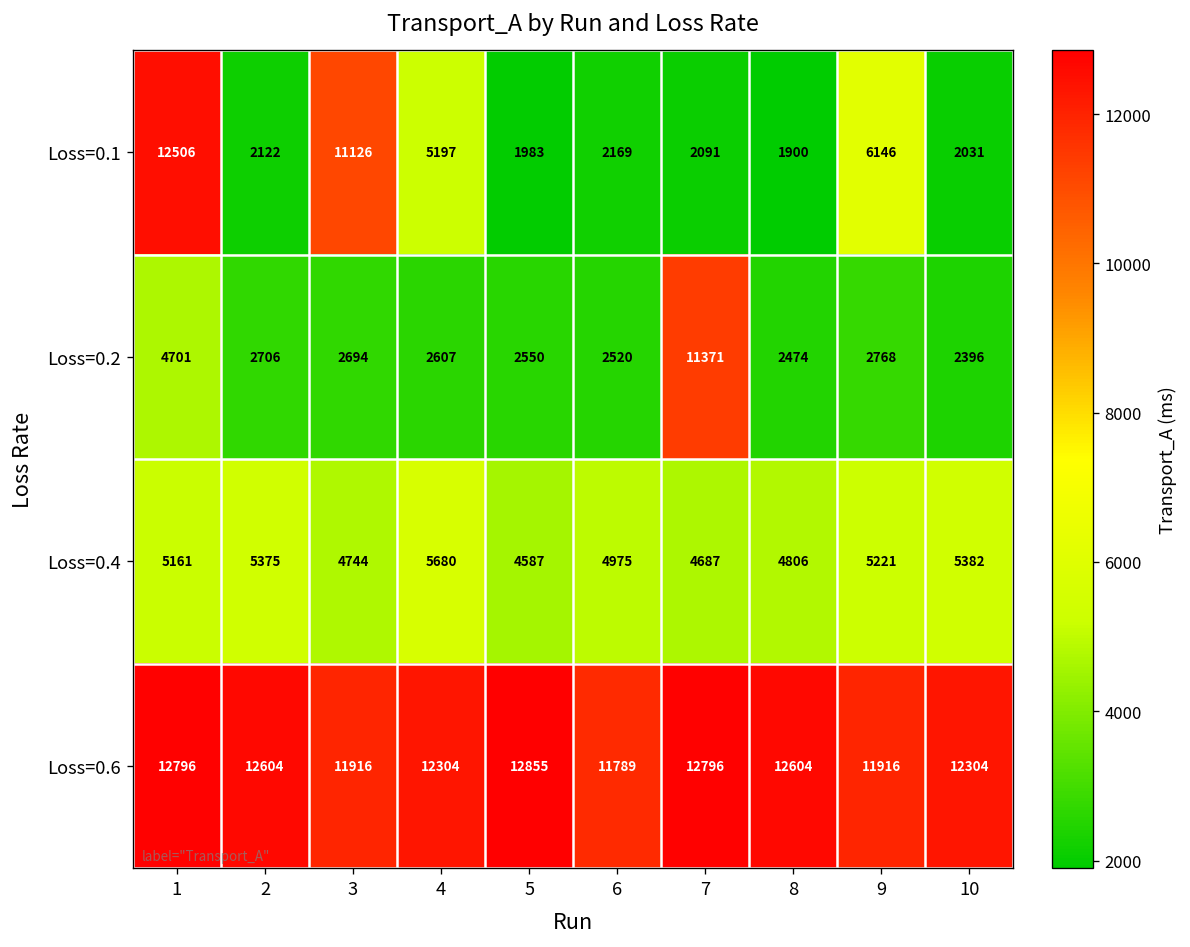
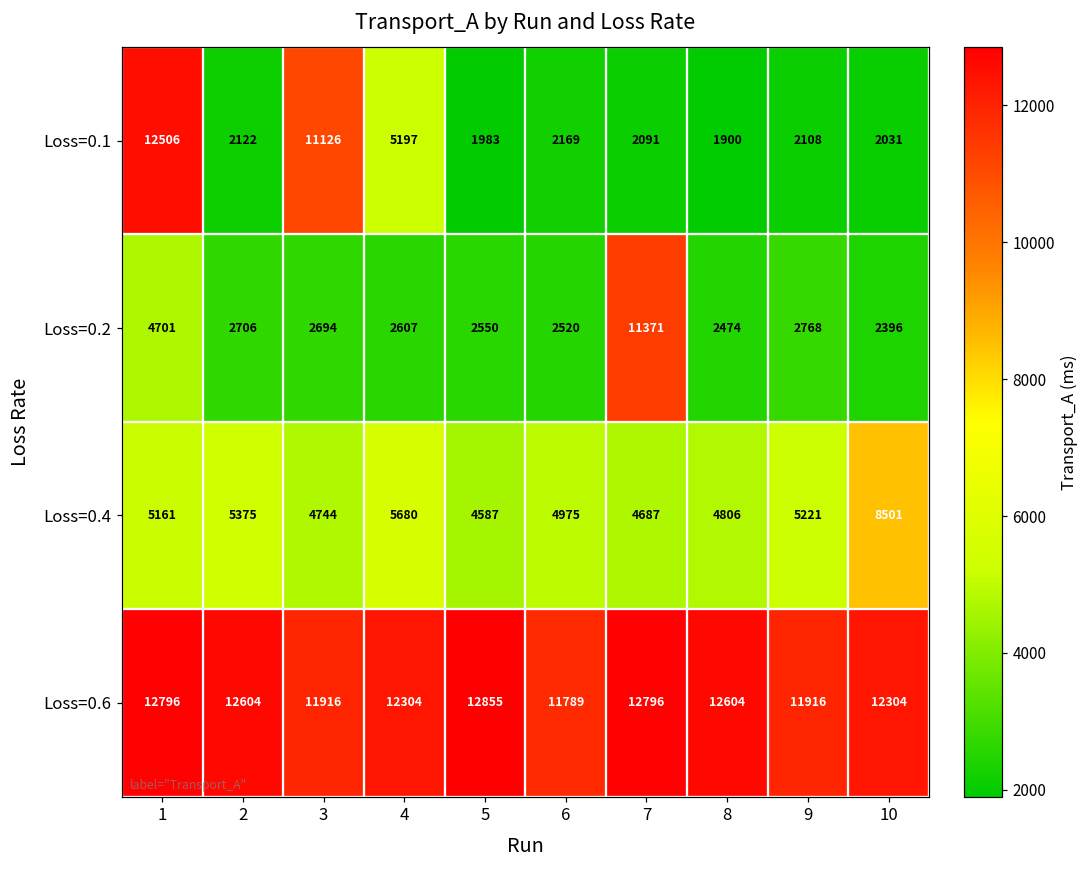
Loss=0.1, 9: 6146 -> 2108
Loss=0.4, 10: 5382 -> 8501
